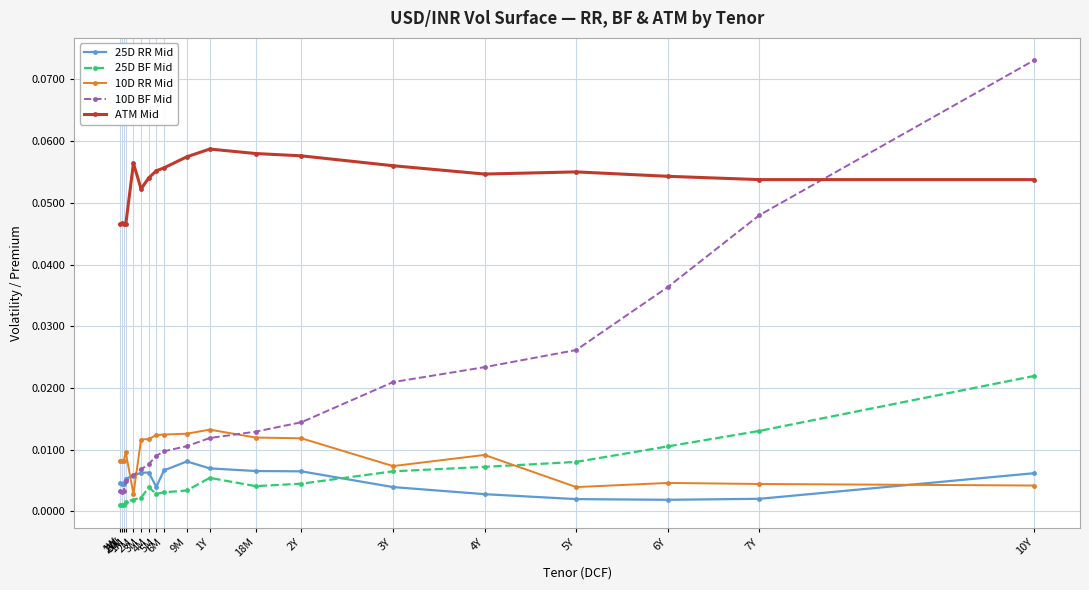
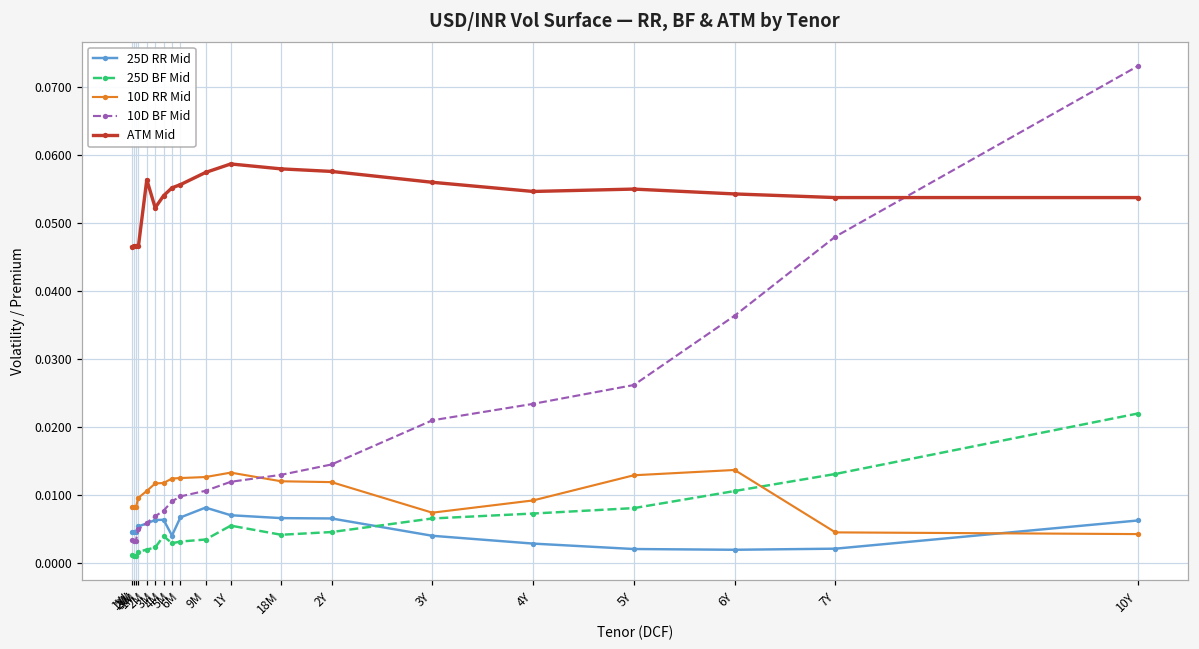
10D RR Mid, 2M: 0.003 -> 0.011
10D RR Mid, 5Y: 0.004 -> 0.013
10D RR Mid, 6Y: 0.005 -> 0.014
